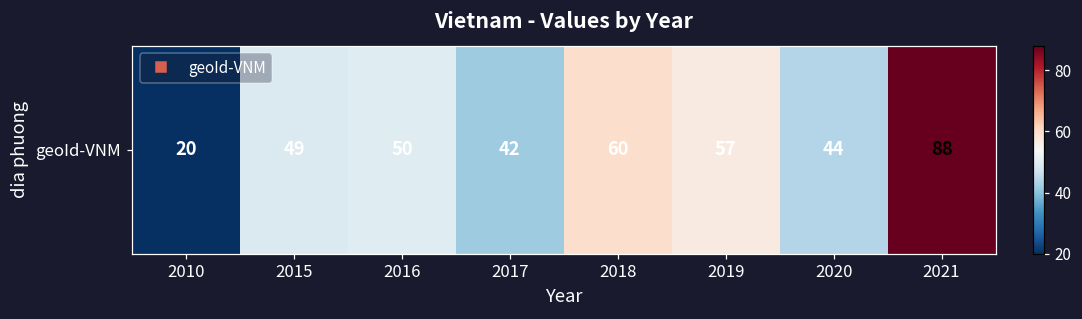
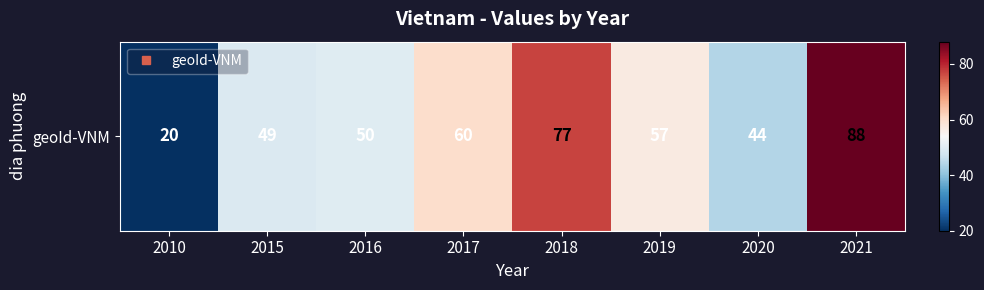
geoId-VNM, 2017: 42 -> 60
geoId-VNM, 2018: 60 -> 77
